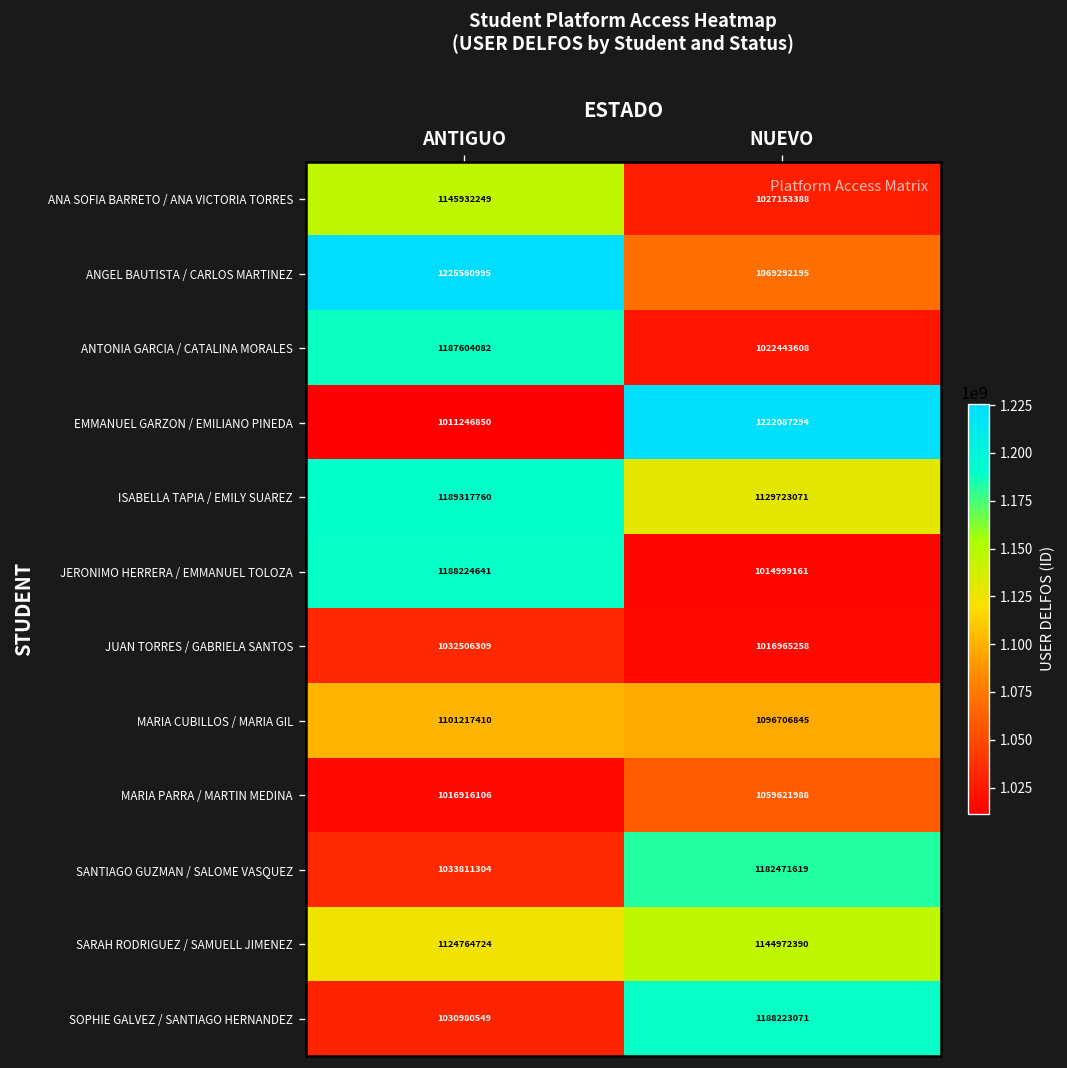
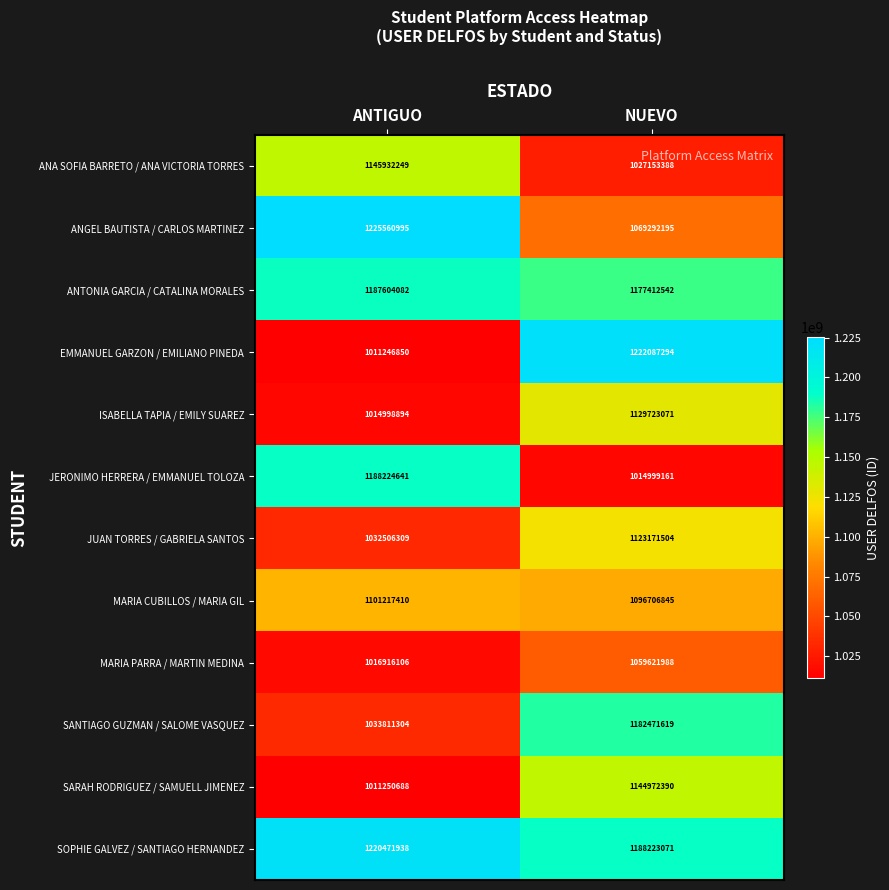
ANTONIA GARCIA / CATALINA MORALES, NUEVO: 1022443608 -> 1177412542
ISABELLA TAPIA / EMILY SUAREZ, ANTIGUO: 1189317760 -> 1014998894
JUAN TORRES / GABRIELA SANTOS, NUEVO: 1016965258 -> 1123171504
SARAH RODRIGUEZ / SAMUELL JIMENEZ, ANTIGUO: 1124764724 -> 1011250688
SOPHIE GALVEZ / SANTIAGO HERNANDEZ, ANTIGUO: 1030980549 -> 1220471938
